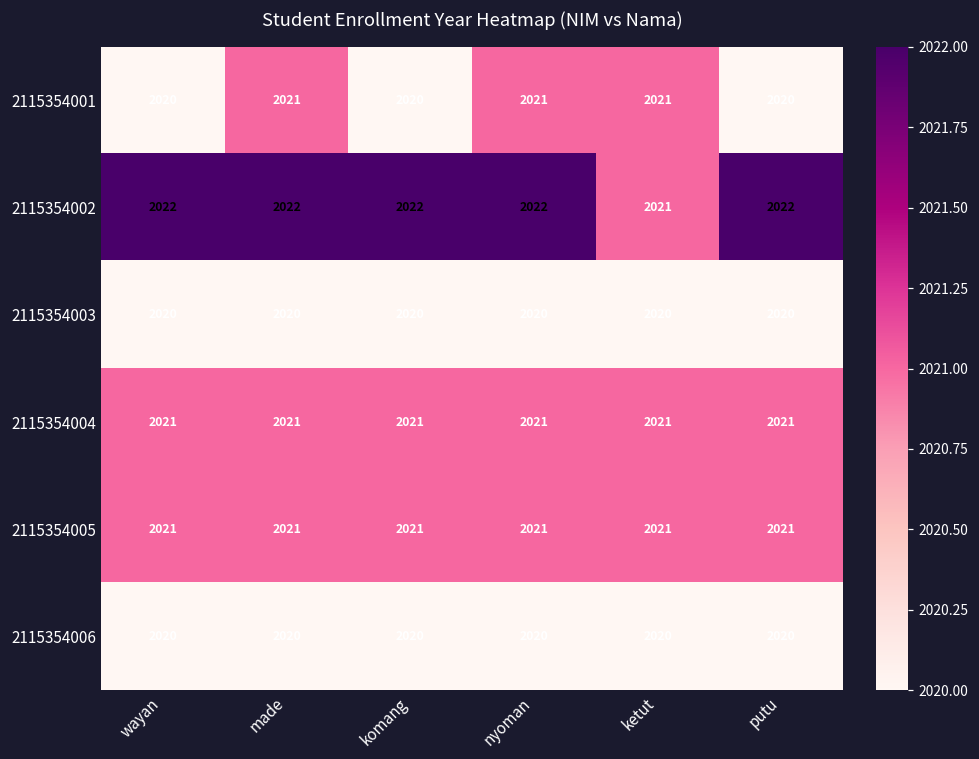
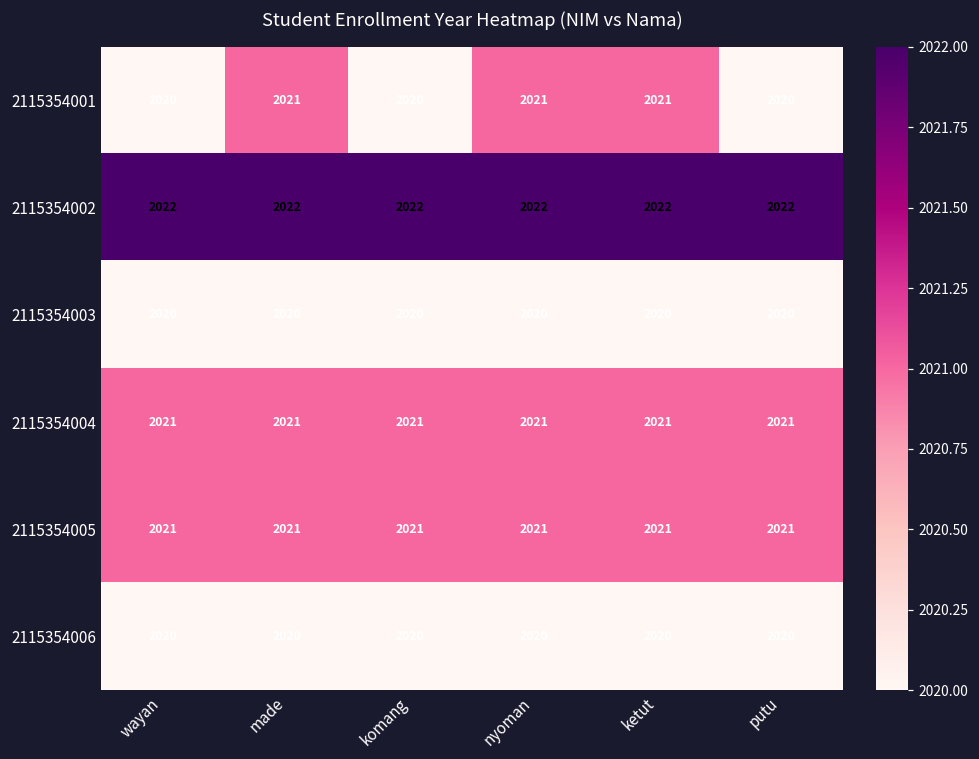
2115354002, ketut: 2021 -> 2022
